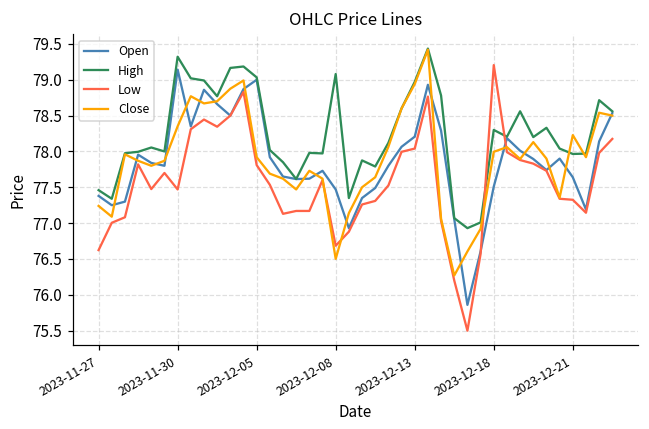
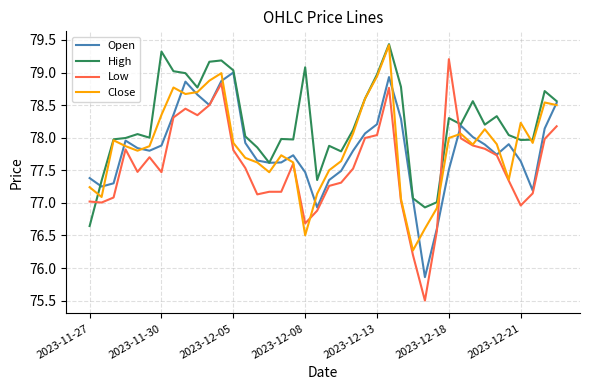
High, 2023-11-27: 77.5 -> 76.6
Low, 2023-11-27: 76.6 -> 77.0
Open, 2023-11-30: 79.1 -> 77.9
Low, 2023-12-21: 77.3 -> 77.0
